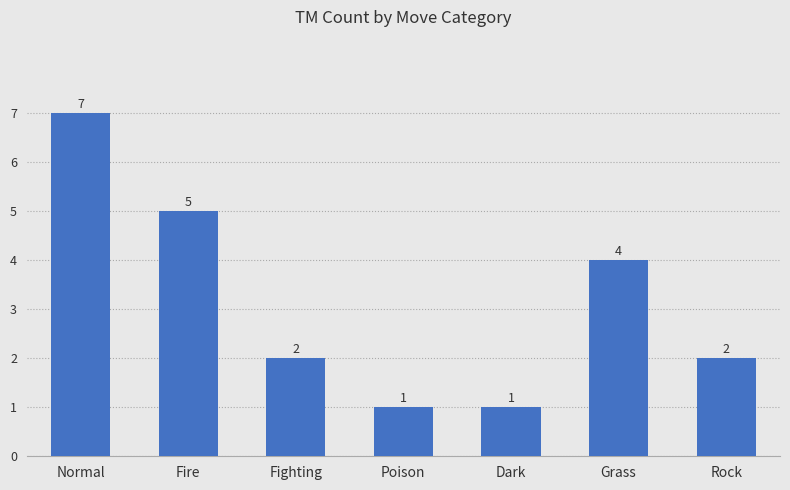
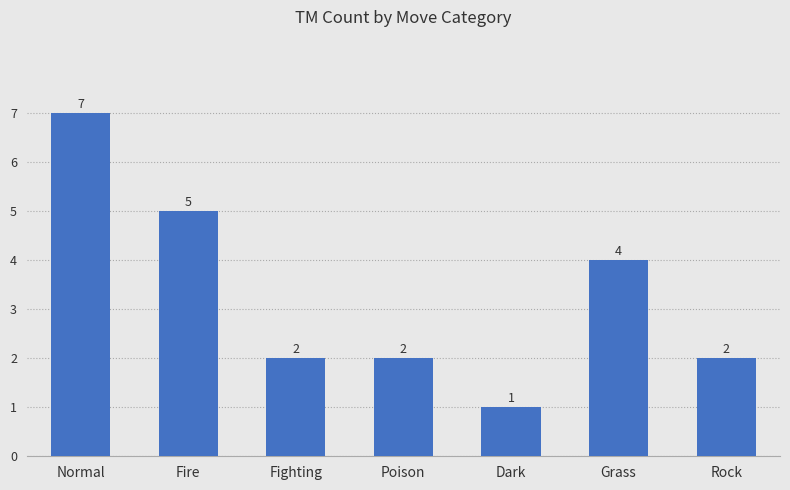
Poison: 1 -> 2
